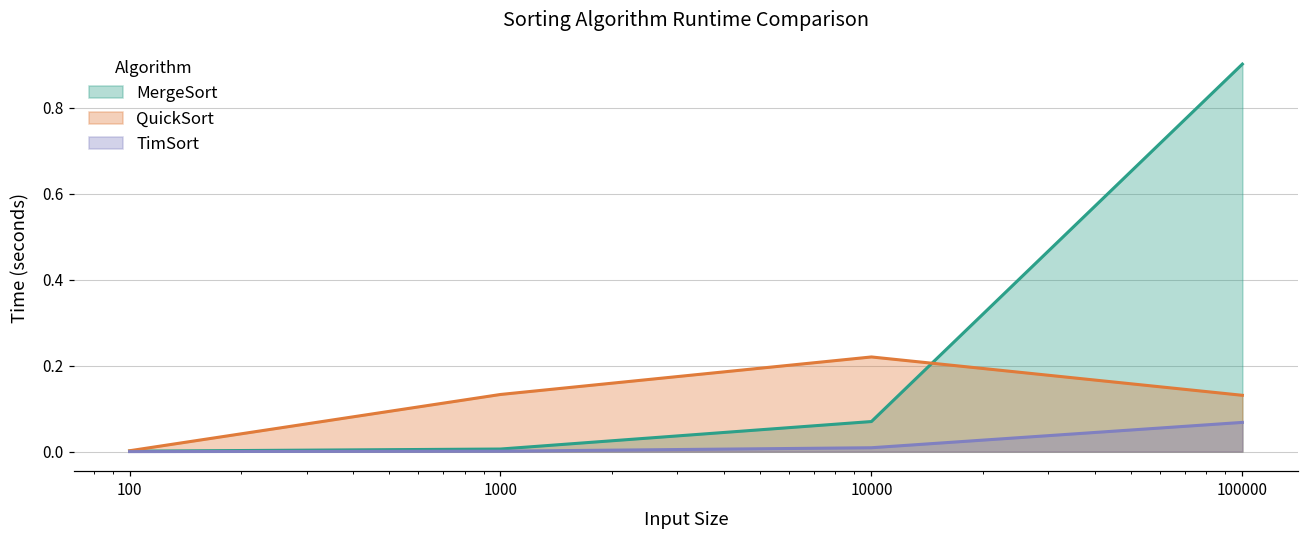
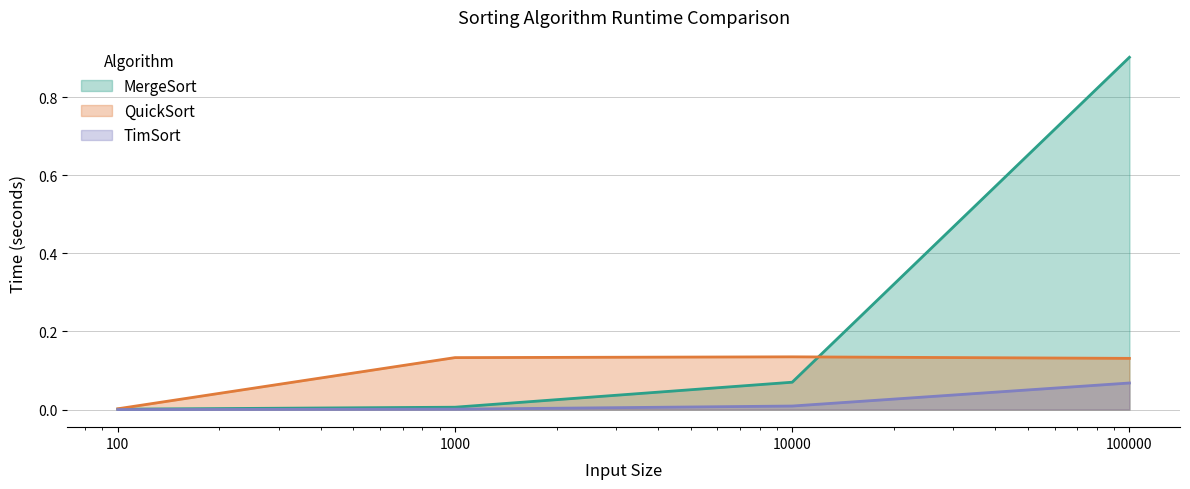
QuickSort, 10000: 0.22 -> 0.14
